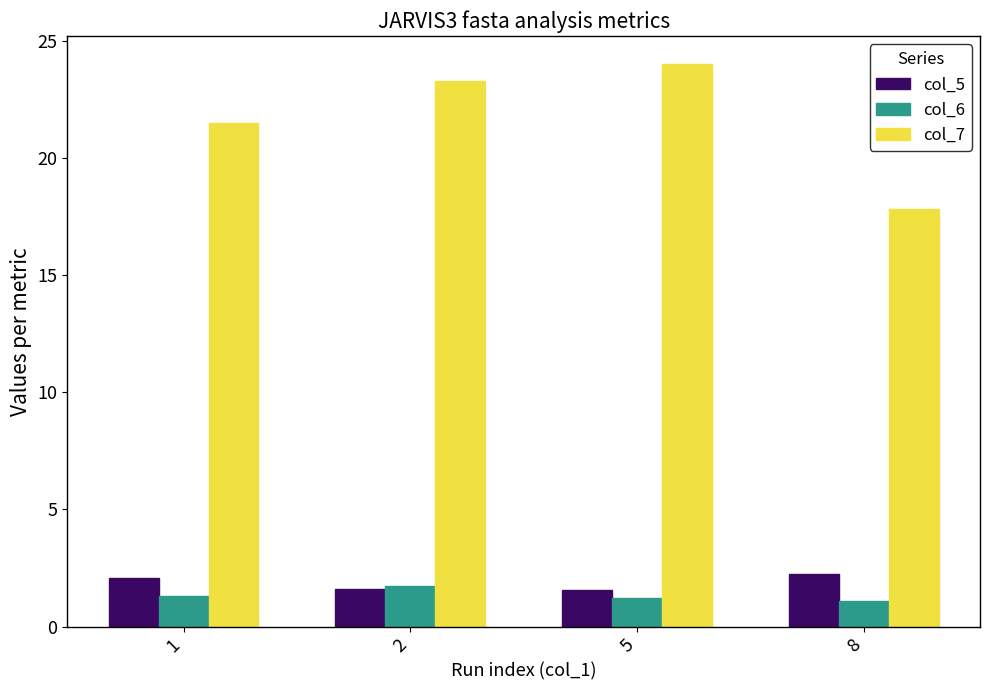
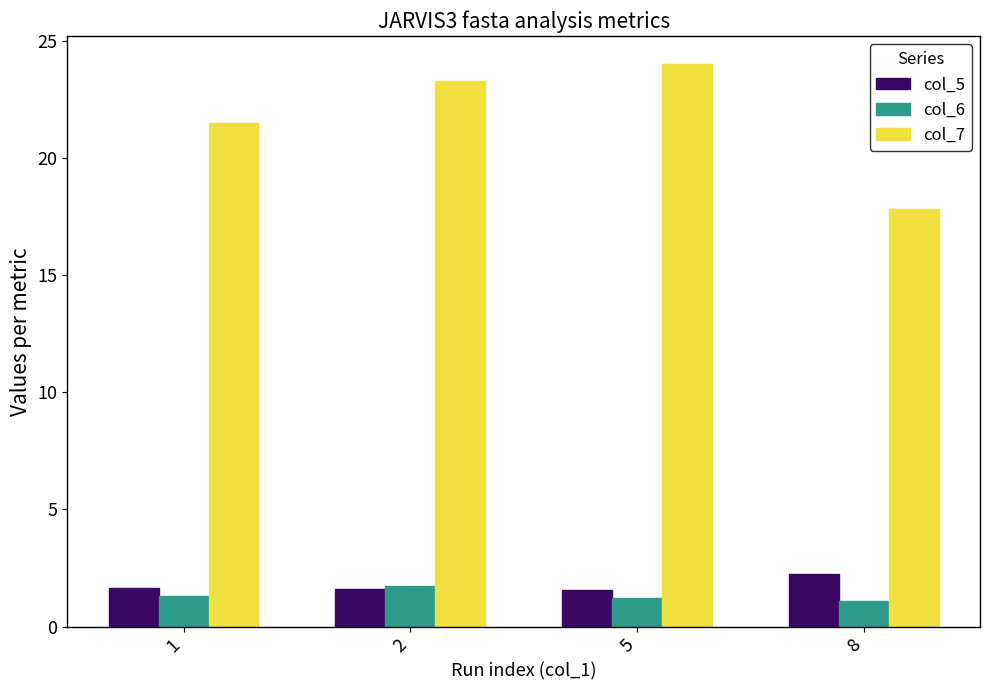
col_5, 1: 2.1 -> 1.7
